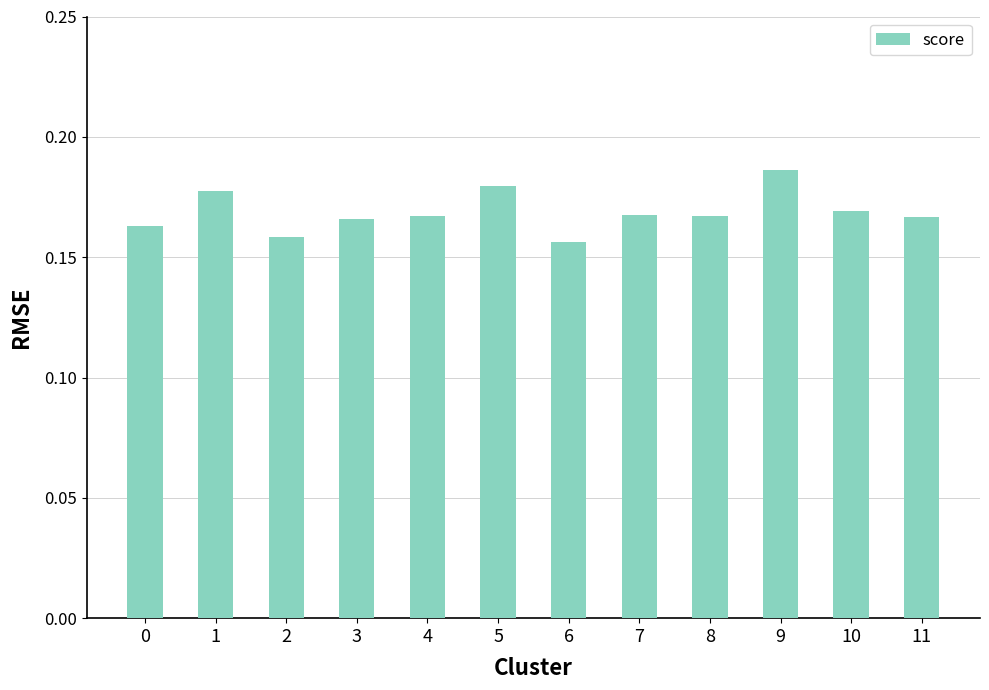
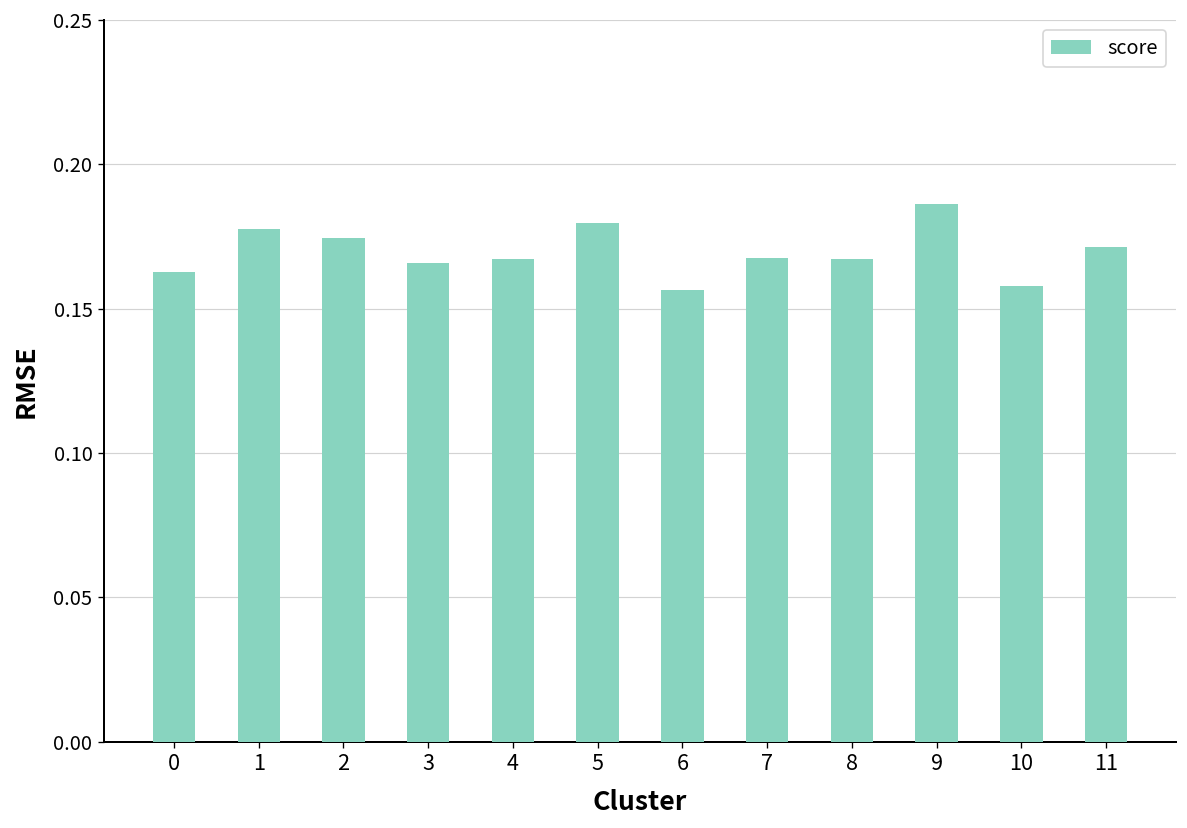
2: 0.159 -> 0.174
10: 0.169 -> 0.158
11: 0.167 -> 0.171
